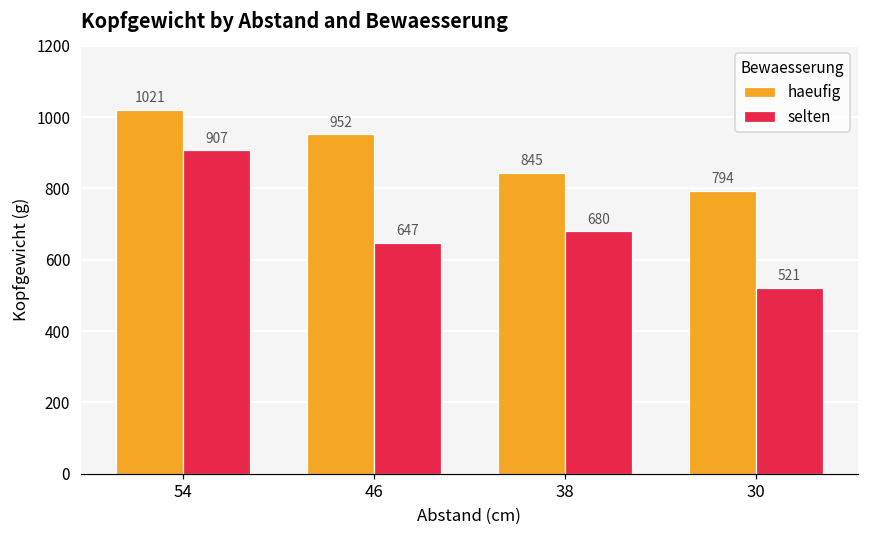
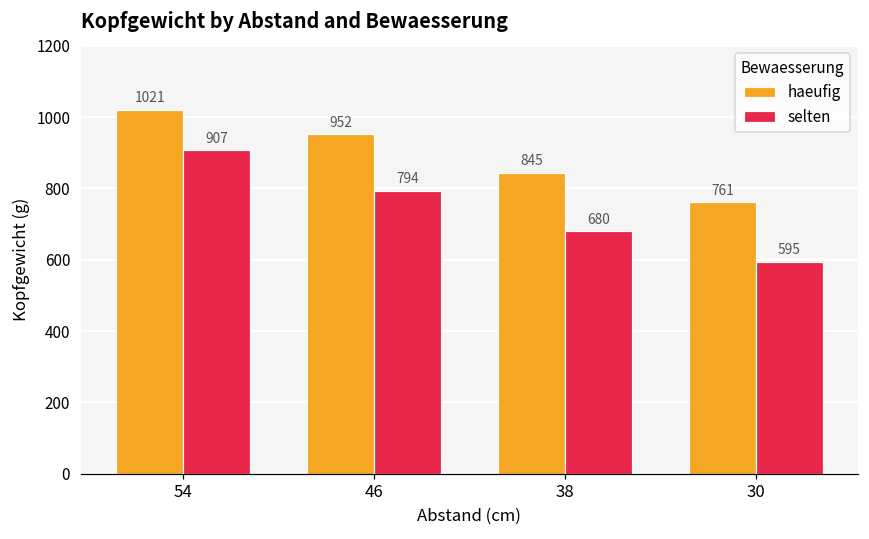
selten, 46: 647 -> 794
haeufig, 30: 794 -> 761
selten, 30: 521 -> 595
